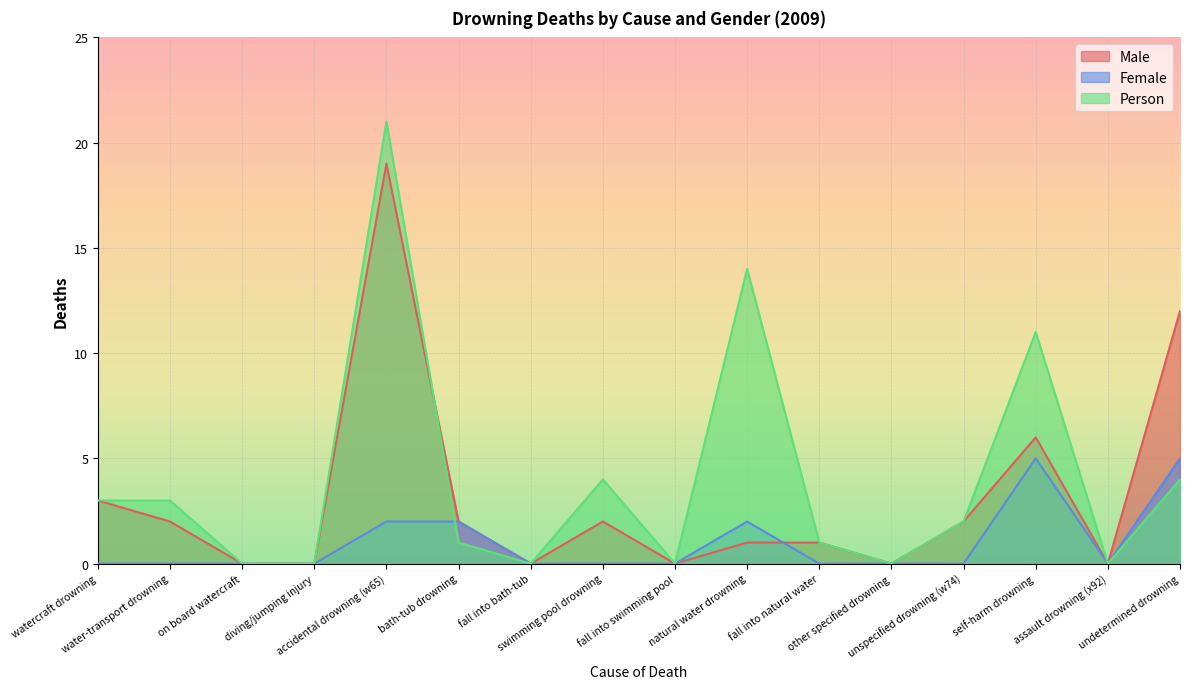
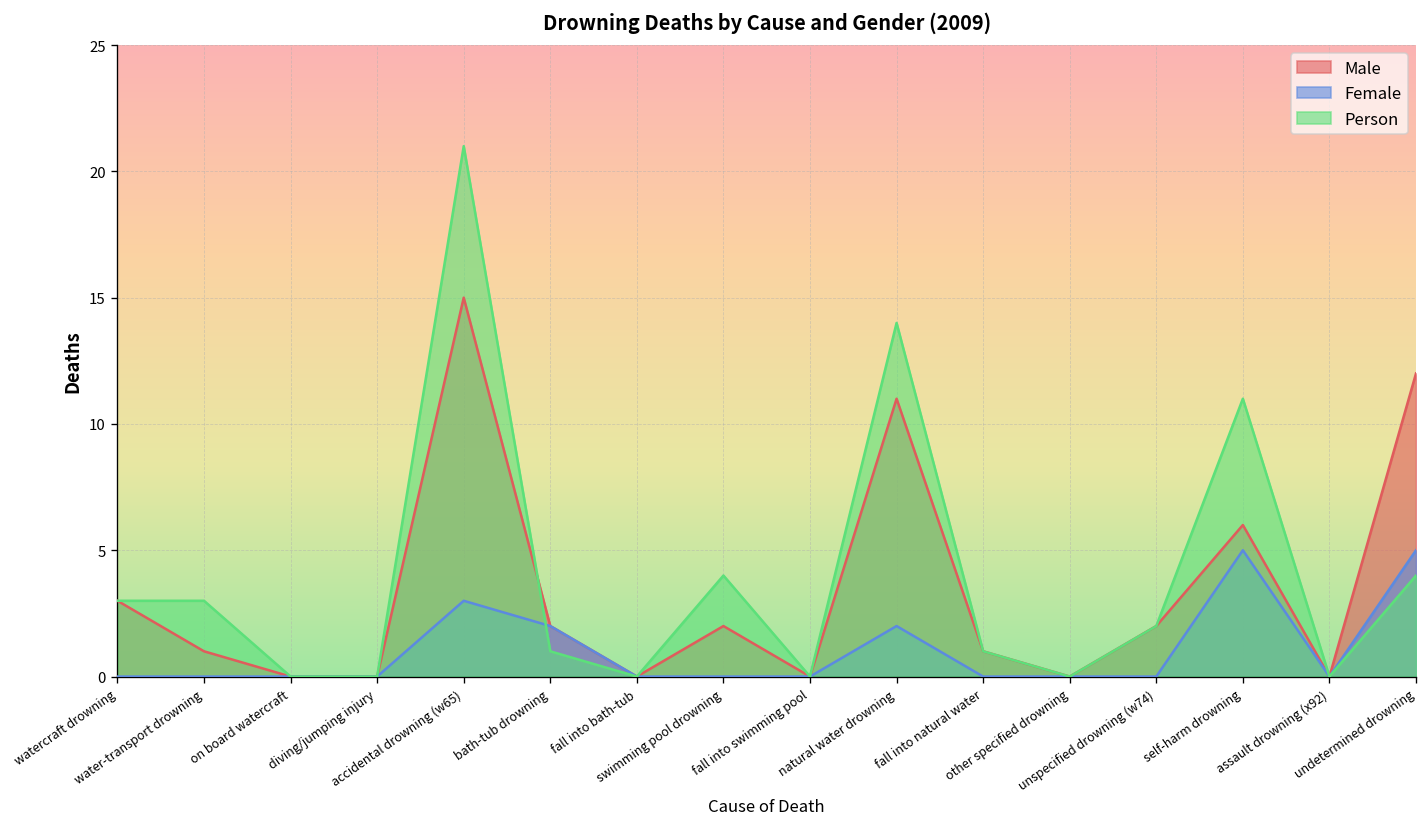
Male, water-transport drowning: 2 -> 1
Male, accidental drowning (w65): 19 -> 15
Female, accidental drowning (w65): 2 -> 3
Male, natural water drowning: 1 -> 11
